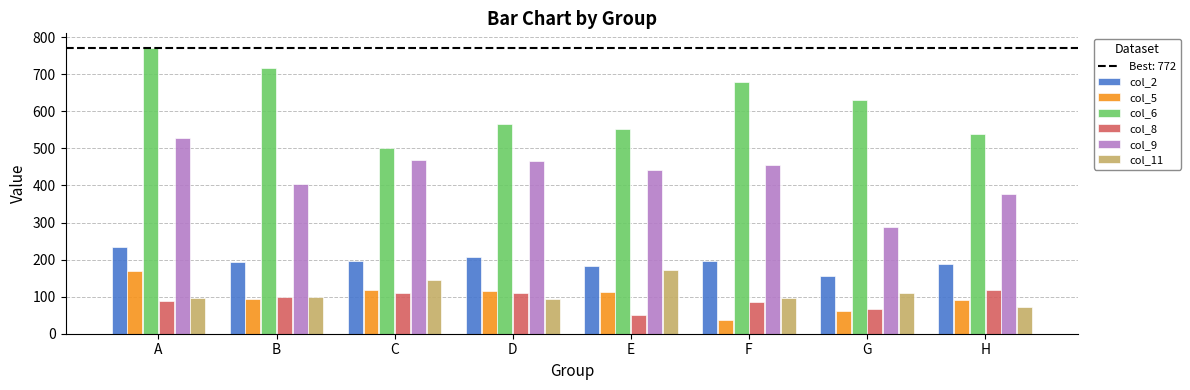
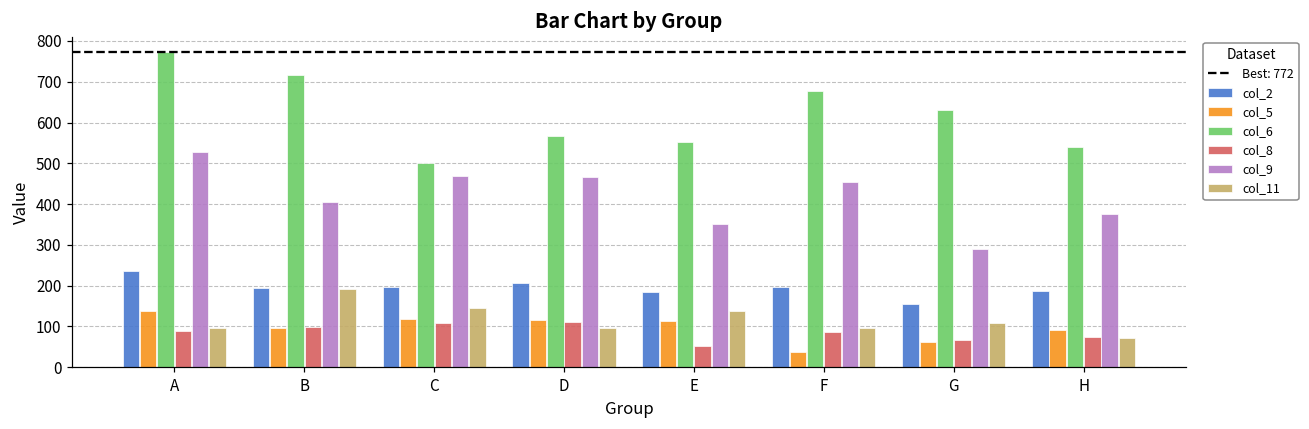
col_5, A: 170 -> 140
col_11, B: 100 -> 190
col_9, E: 440 -> 350
col_11, E: 170 -> 140
col_8, H: 120 -> 70
